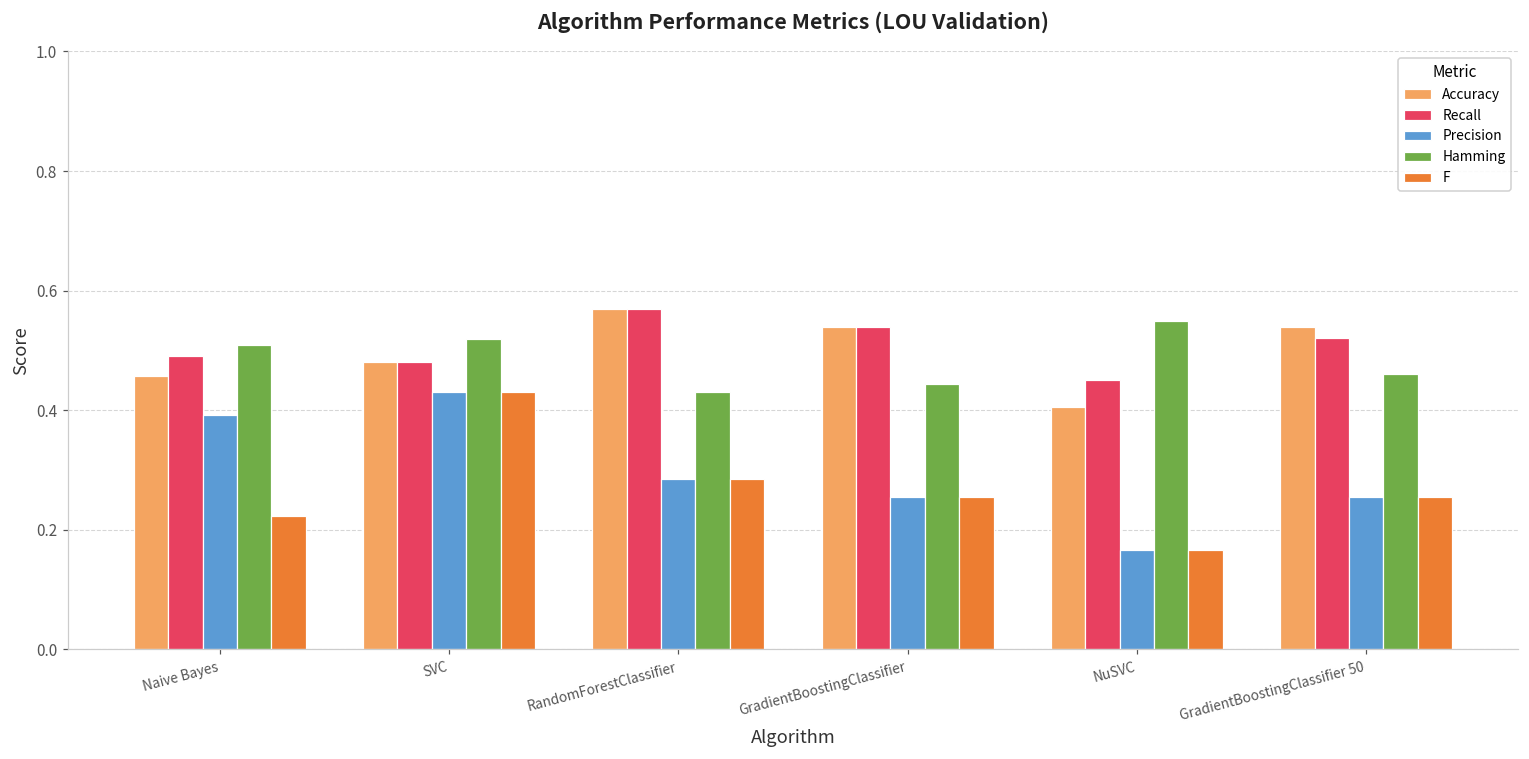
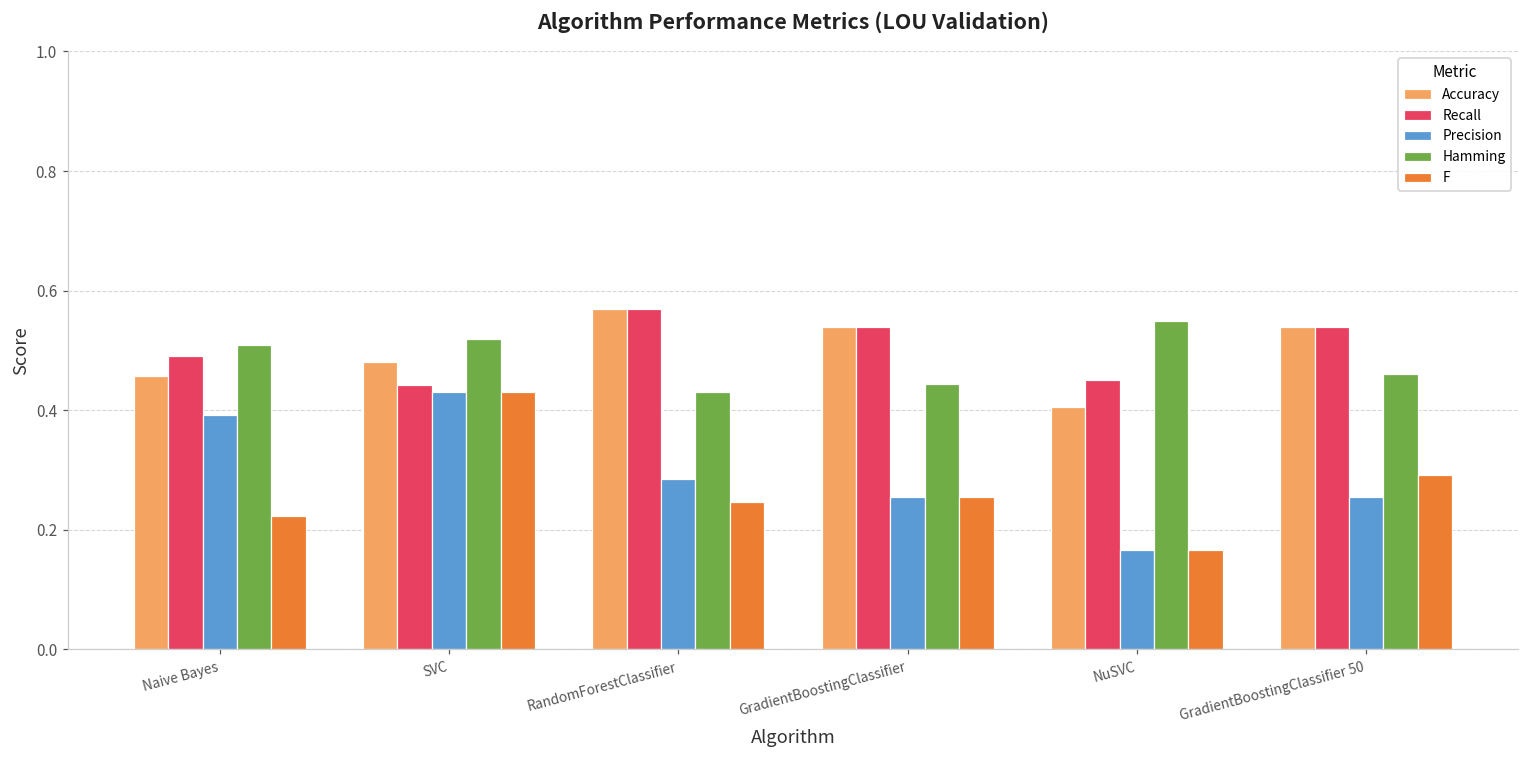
Recall, SVC: 0.48 -> 0.44
F, RandomForestClassifier: 0.28 -> 0.25
Recall, GradientBoostingClassifier 50: 0.52 -> 0.54
F, GradientBoostingClassifier 50: 0.25 -> 0.29
